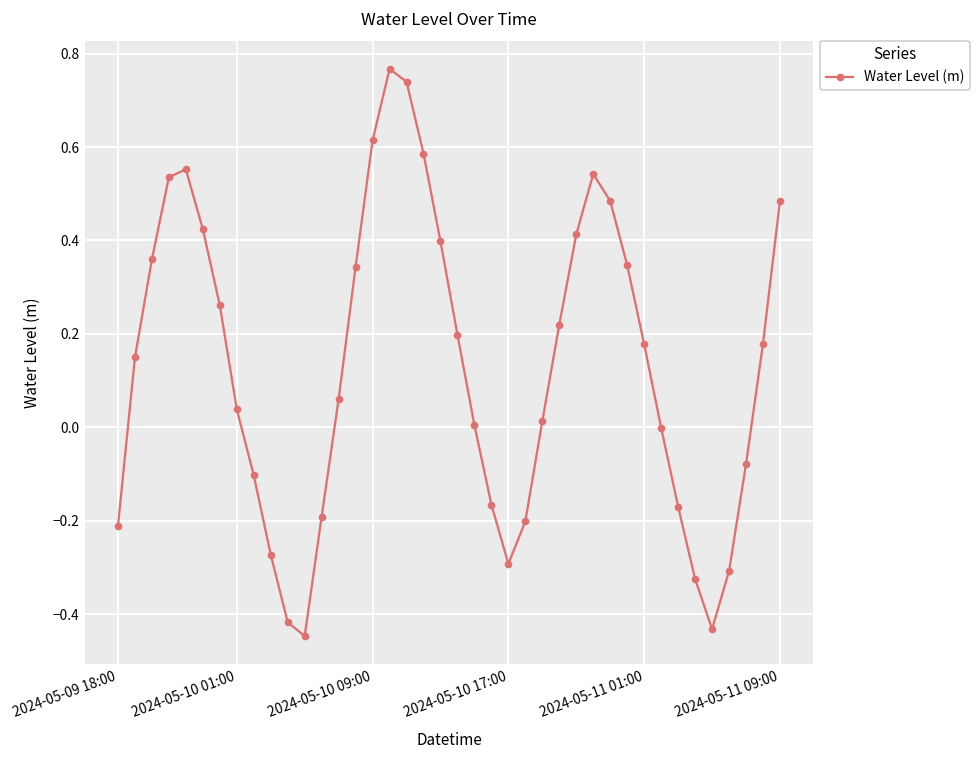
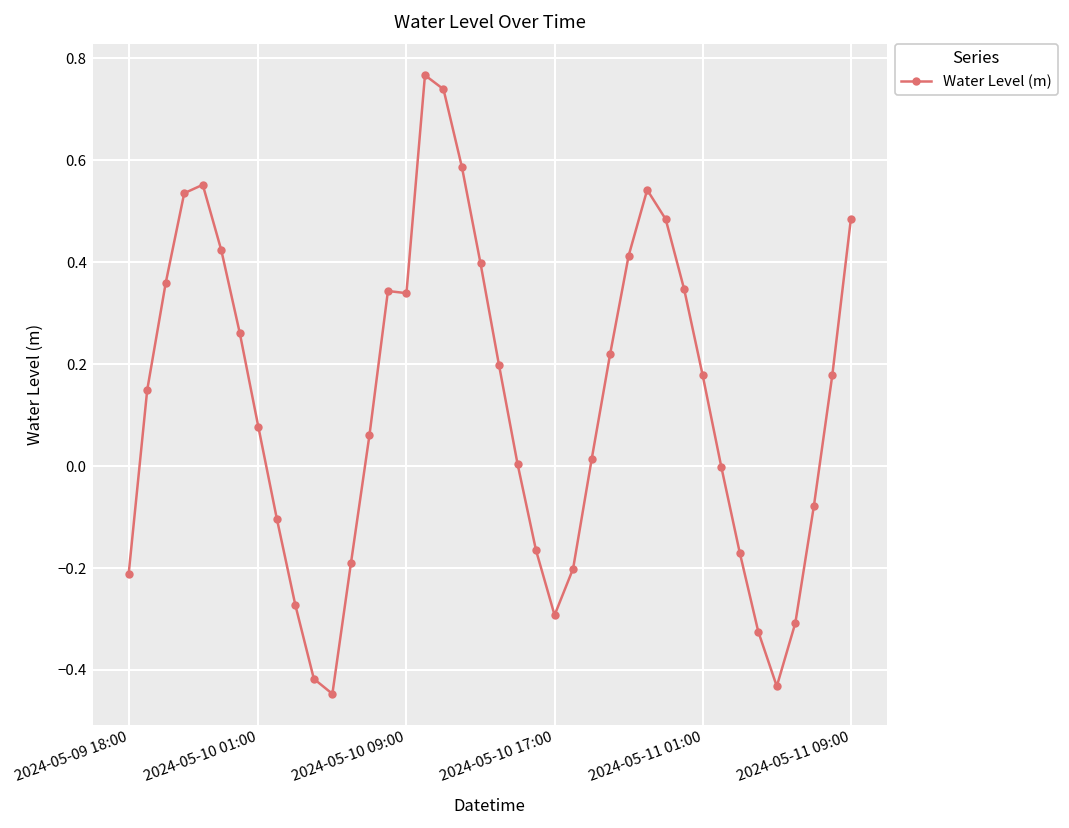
2024-05-10 01:00: 0.04 -> 0.08
2024-05-10 09:00: 0.61 -> 0.34
